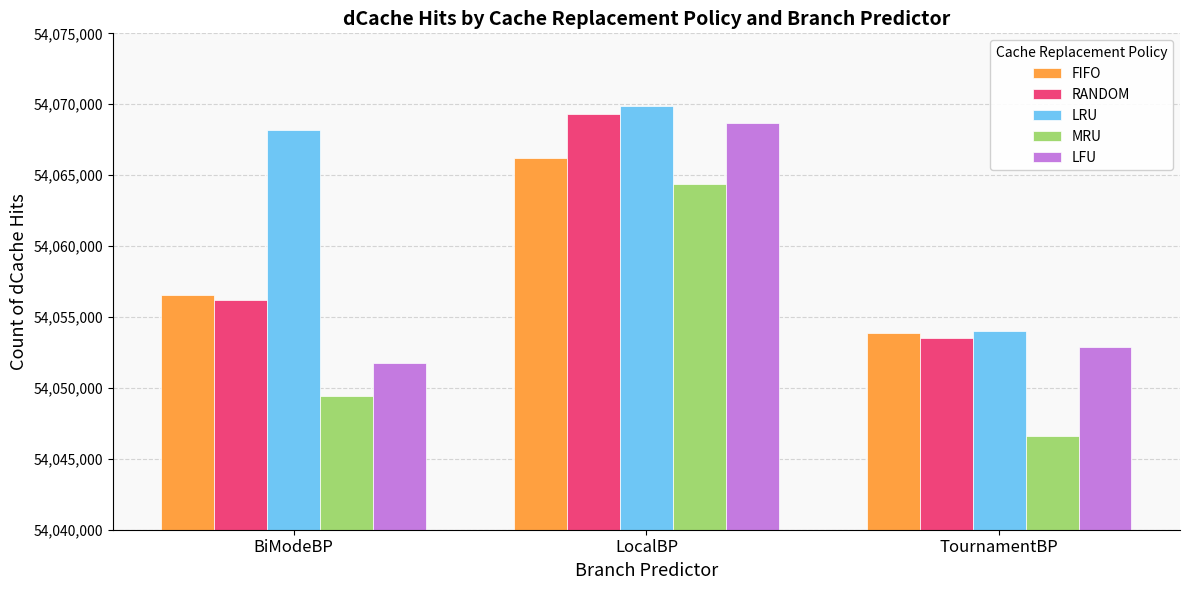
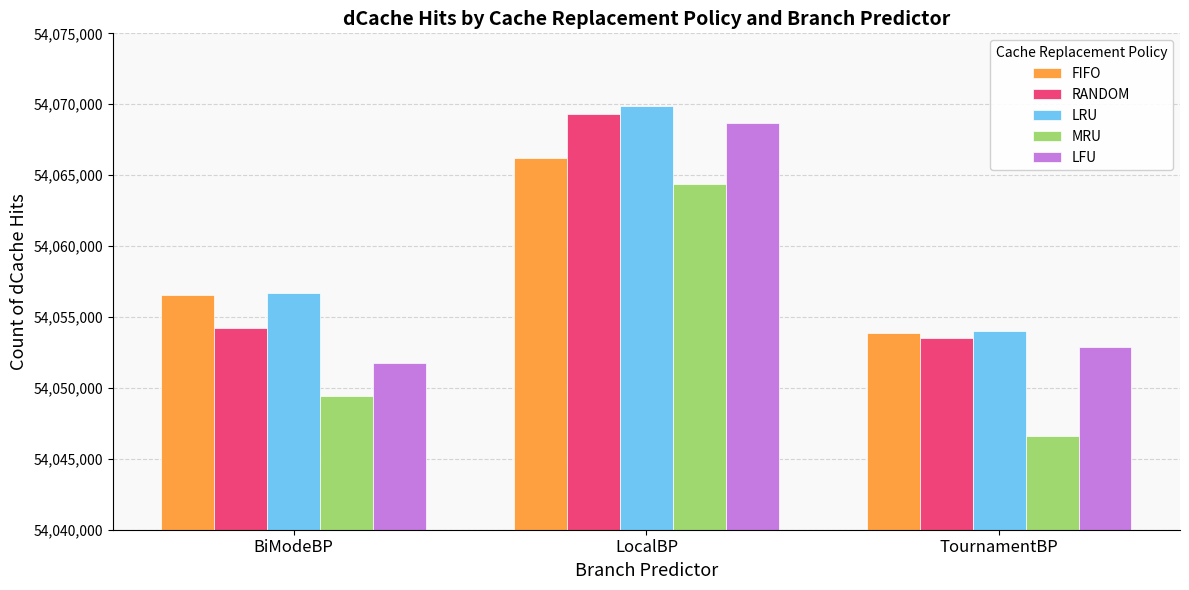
RANDOM, BiModeBP: 54,056,200 -> 54,054,200
LRU, BiModeBP: 54,068,200 -> 54,056,700
